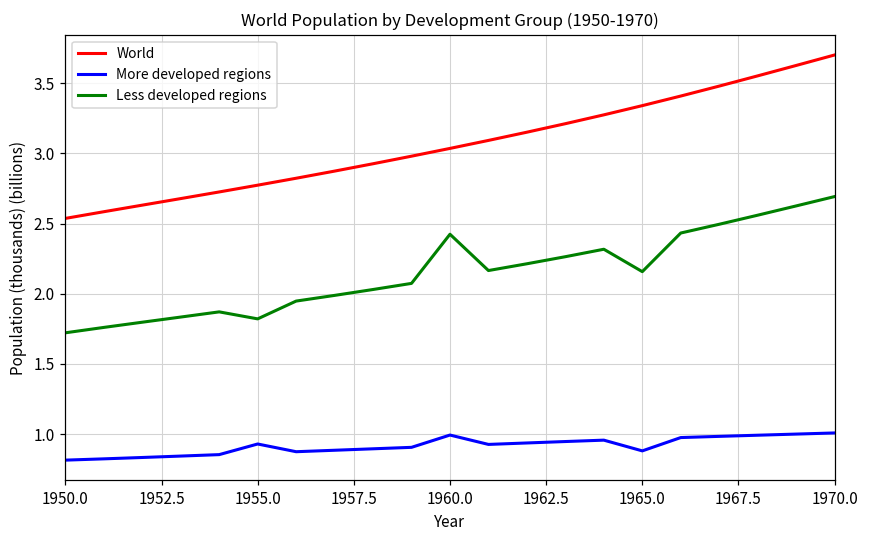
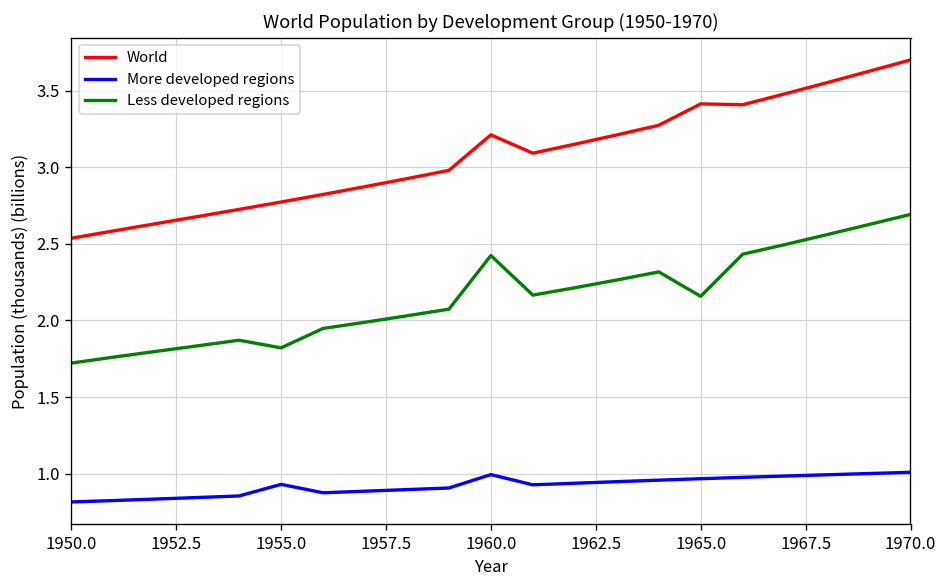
World, 1960.0: 3.03 -> 3.21
World, 1965.0: 3.34 -> 3.41
More developed regions, 1965.0: 0.88 -> 0.97
